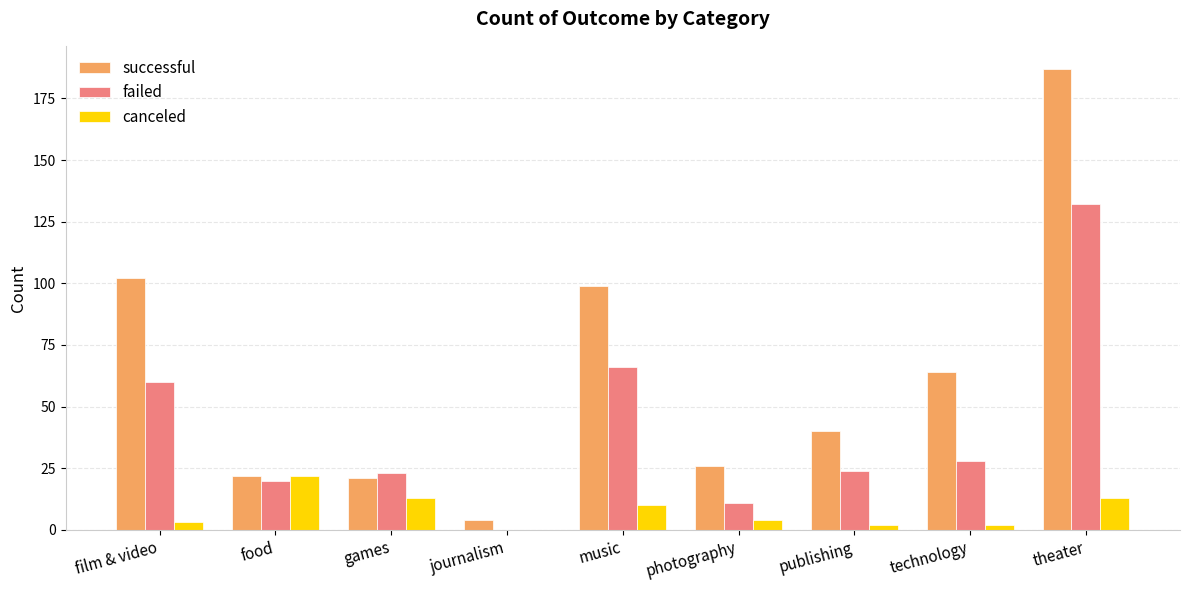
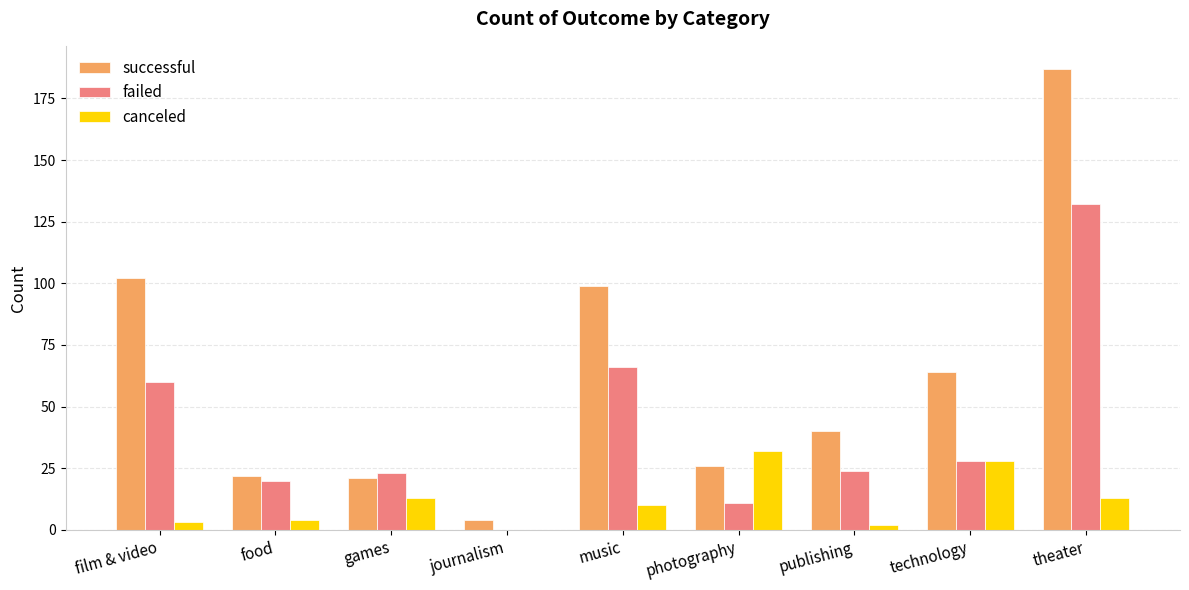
canceled, food: 22 -> 4
canceled, photography: 4 -> 32
canceled, technology: 2 -> 28
